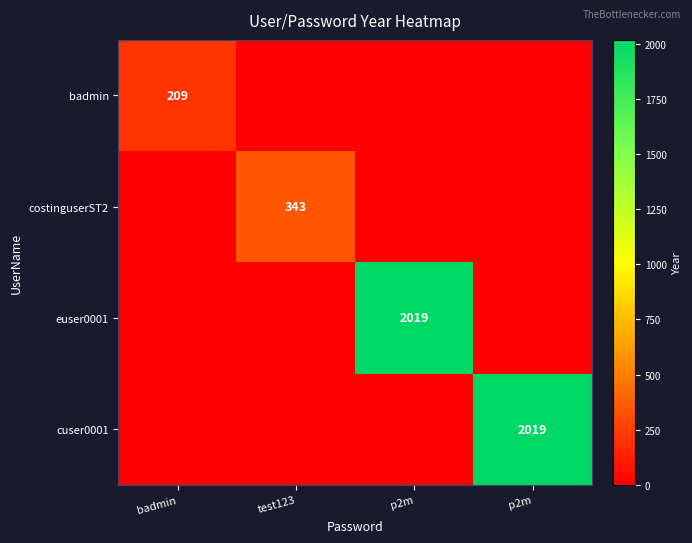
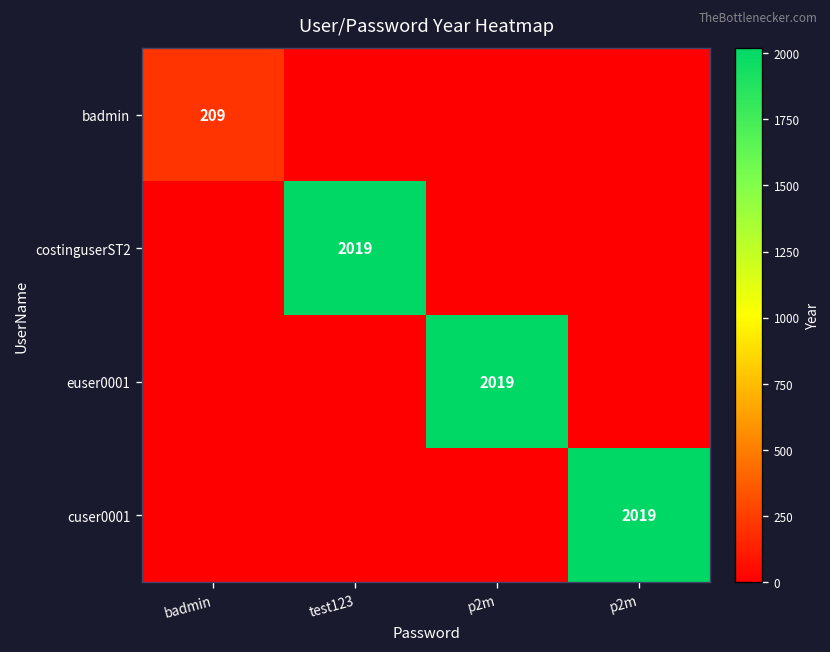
costinguserST2, test123: 343 -> 2019
